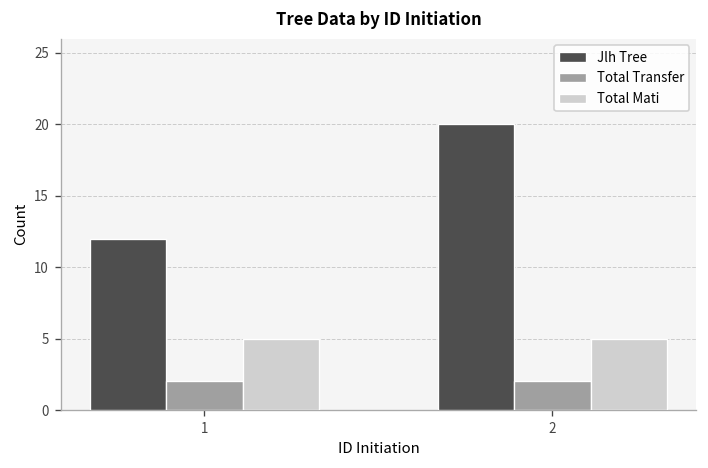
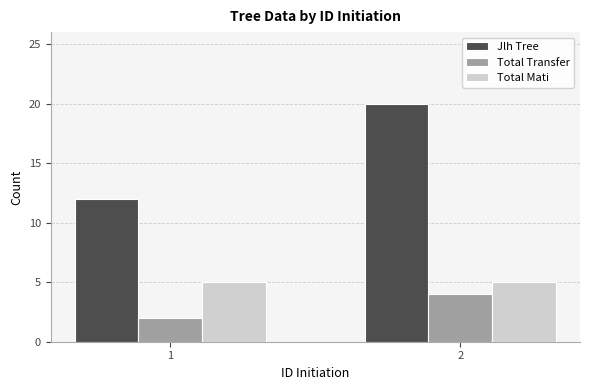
Total Transfer, 2: 2 -> 4
